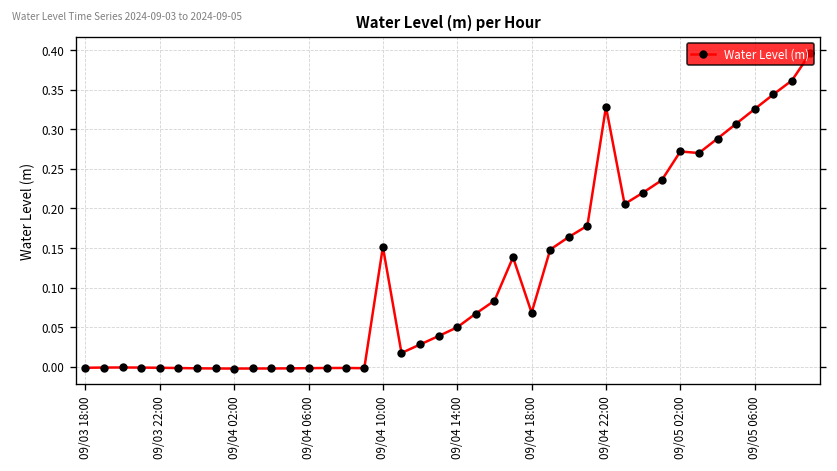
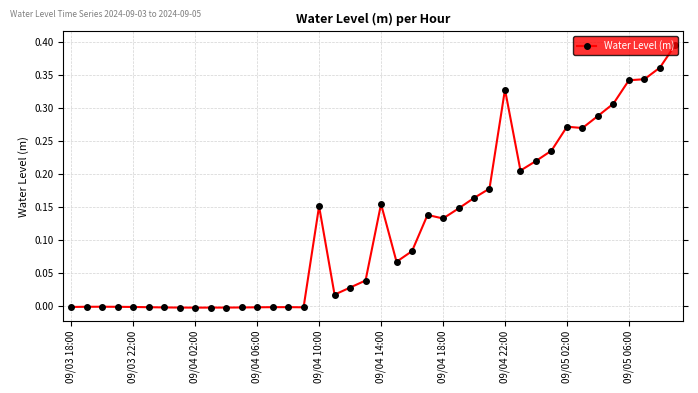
09/04 14:00: 0.05 -> 0.15
09/04 18:00: 0.07 -> 0.13
09/05 06:00: 0.33 -> 0.34
